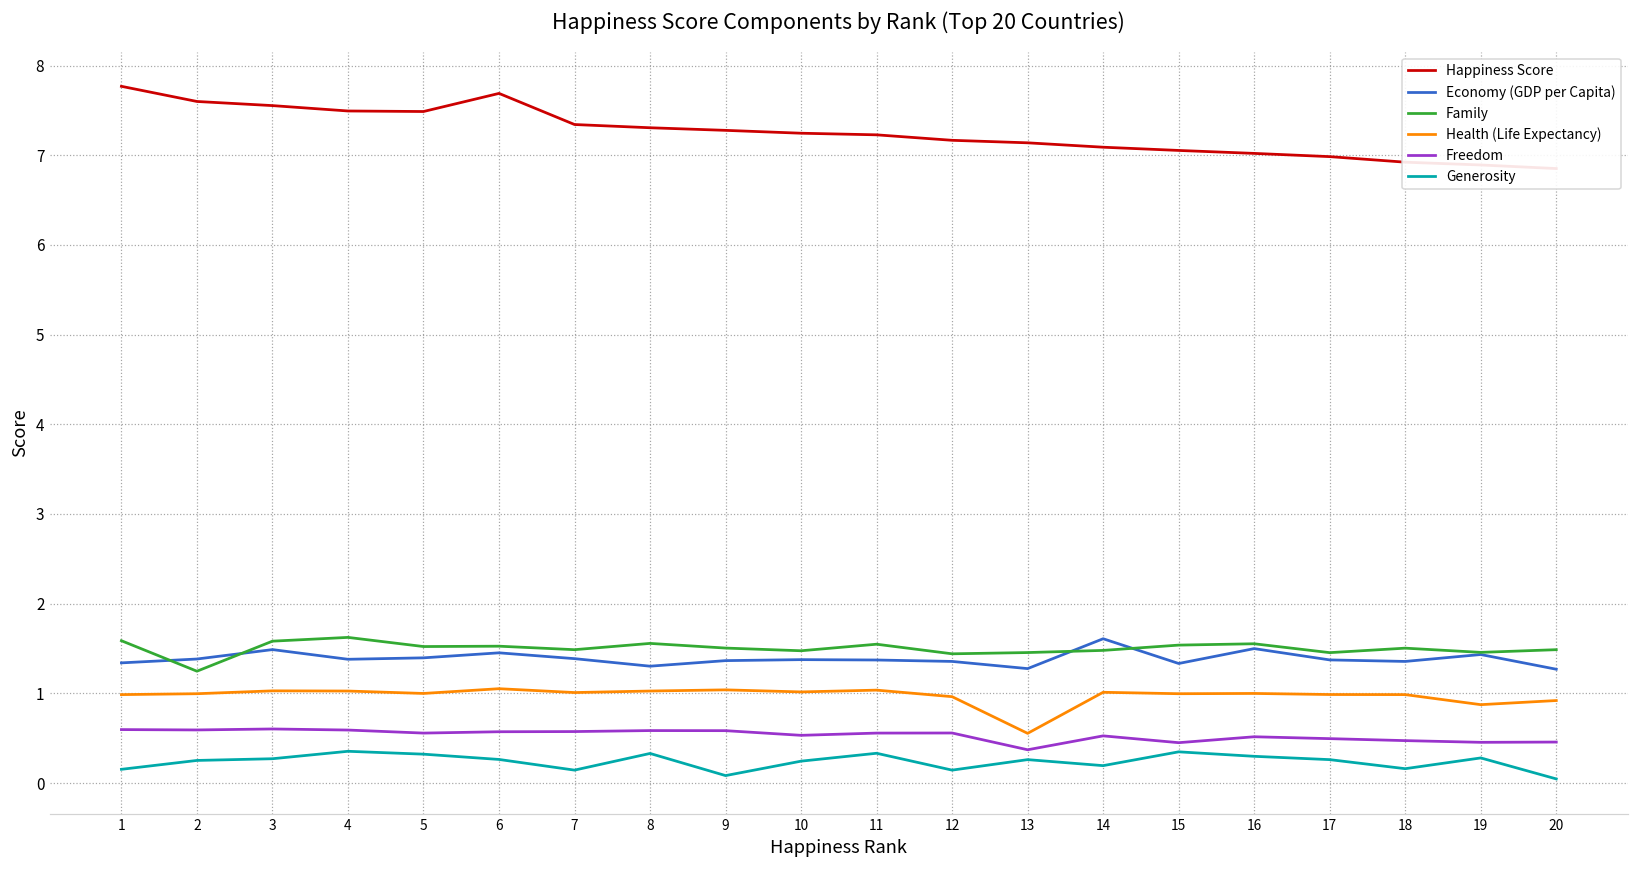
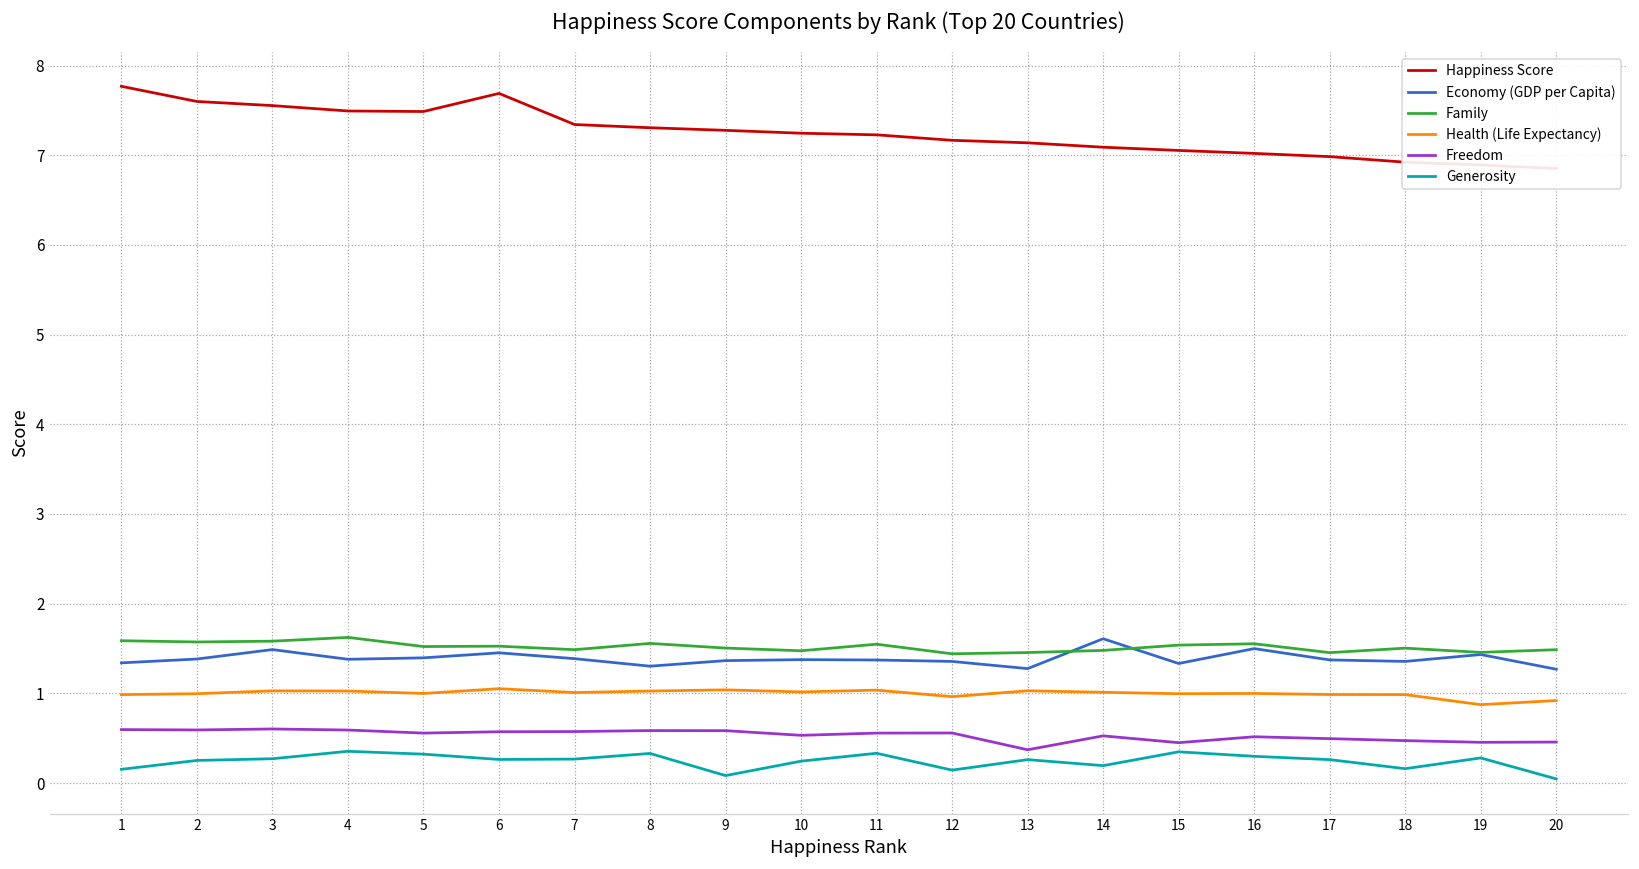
Family, 2: 1.2 -> 1.6
Generosity, 7: 0.1 -> 0.3
Health (Life Expectancy), 13: 0.6 -> 1.0
